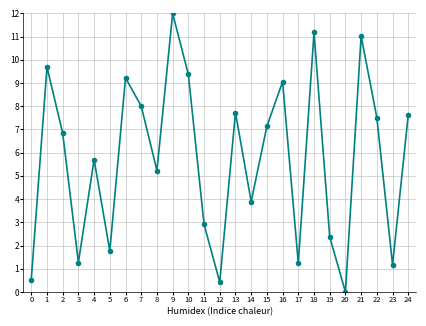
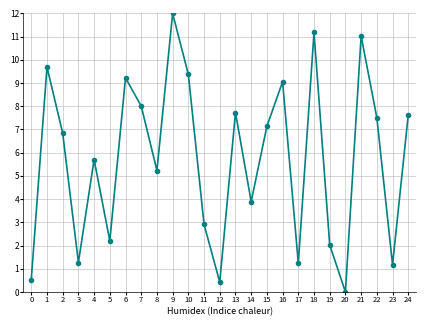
5: 1.8 -> 2.2
19: 2.4 -> 2.0
